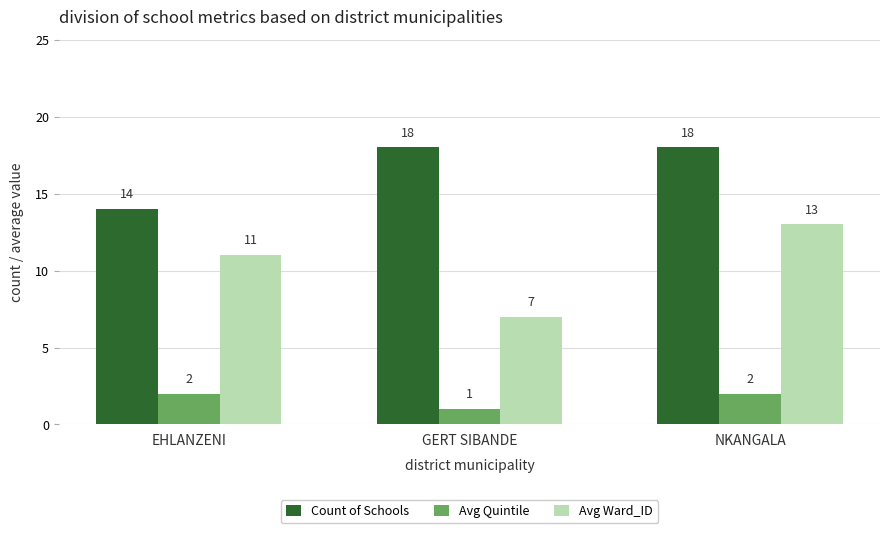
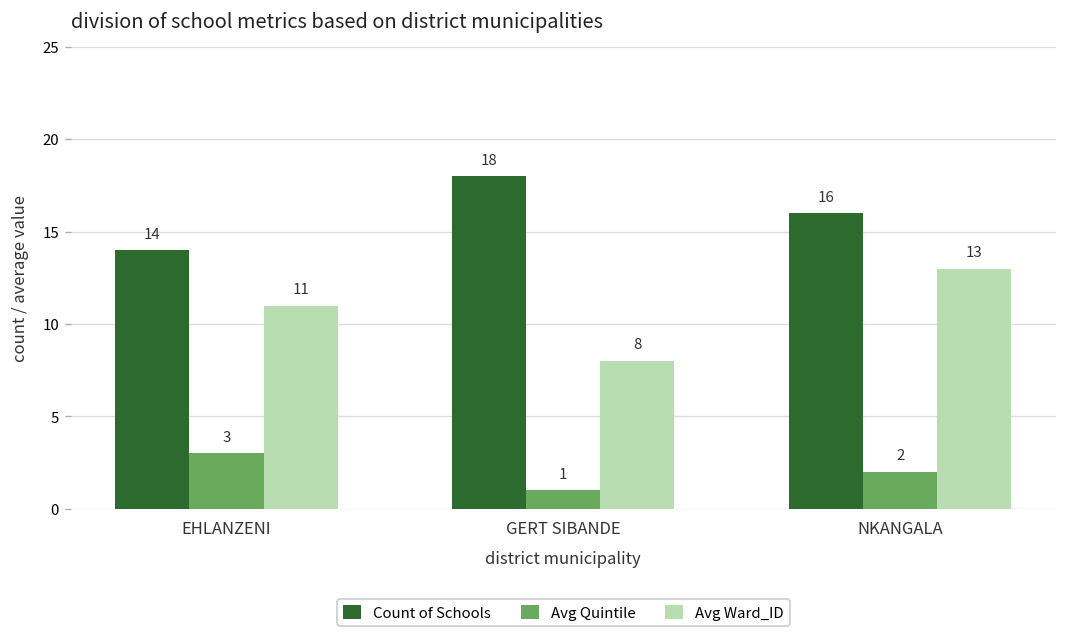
Avg Quintile, EHLANZENI: 2 -> 3
Avg Ward_ID, GERT SIBANDE: 7 -> 8
Count of Schools, NKANGALA: 18 -> 16
